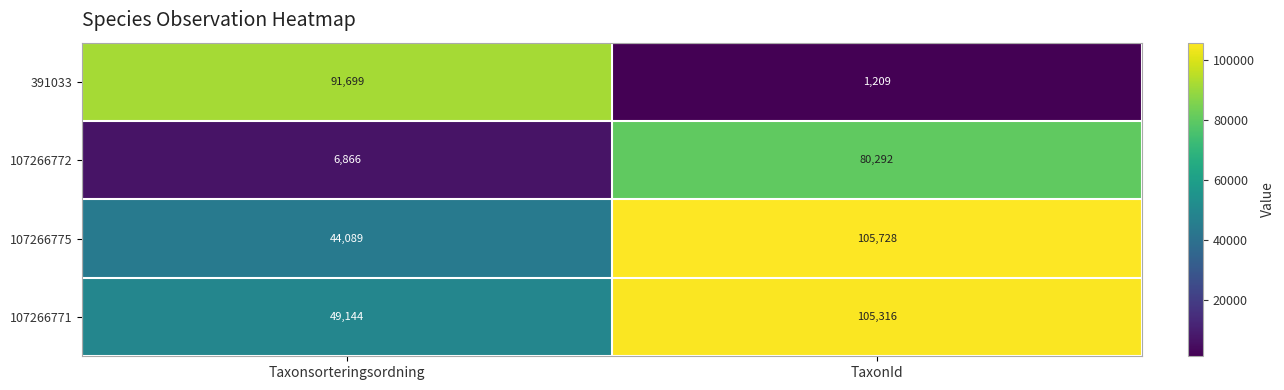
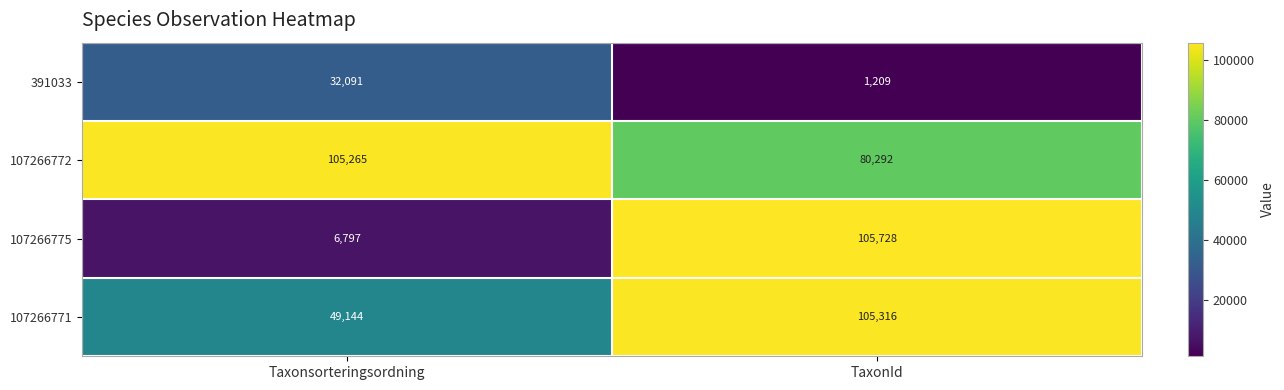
391033, Taxonsorteringsordning: 91,699 -> 32,091
107266772, Taxonsorteringsordning: 6,866 -> 105,265
107266775, Taxonsorteringsordning: 44,089 -> 6,797
